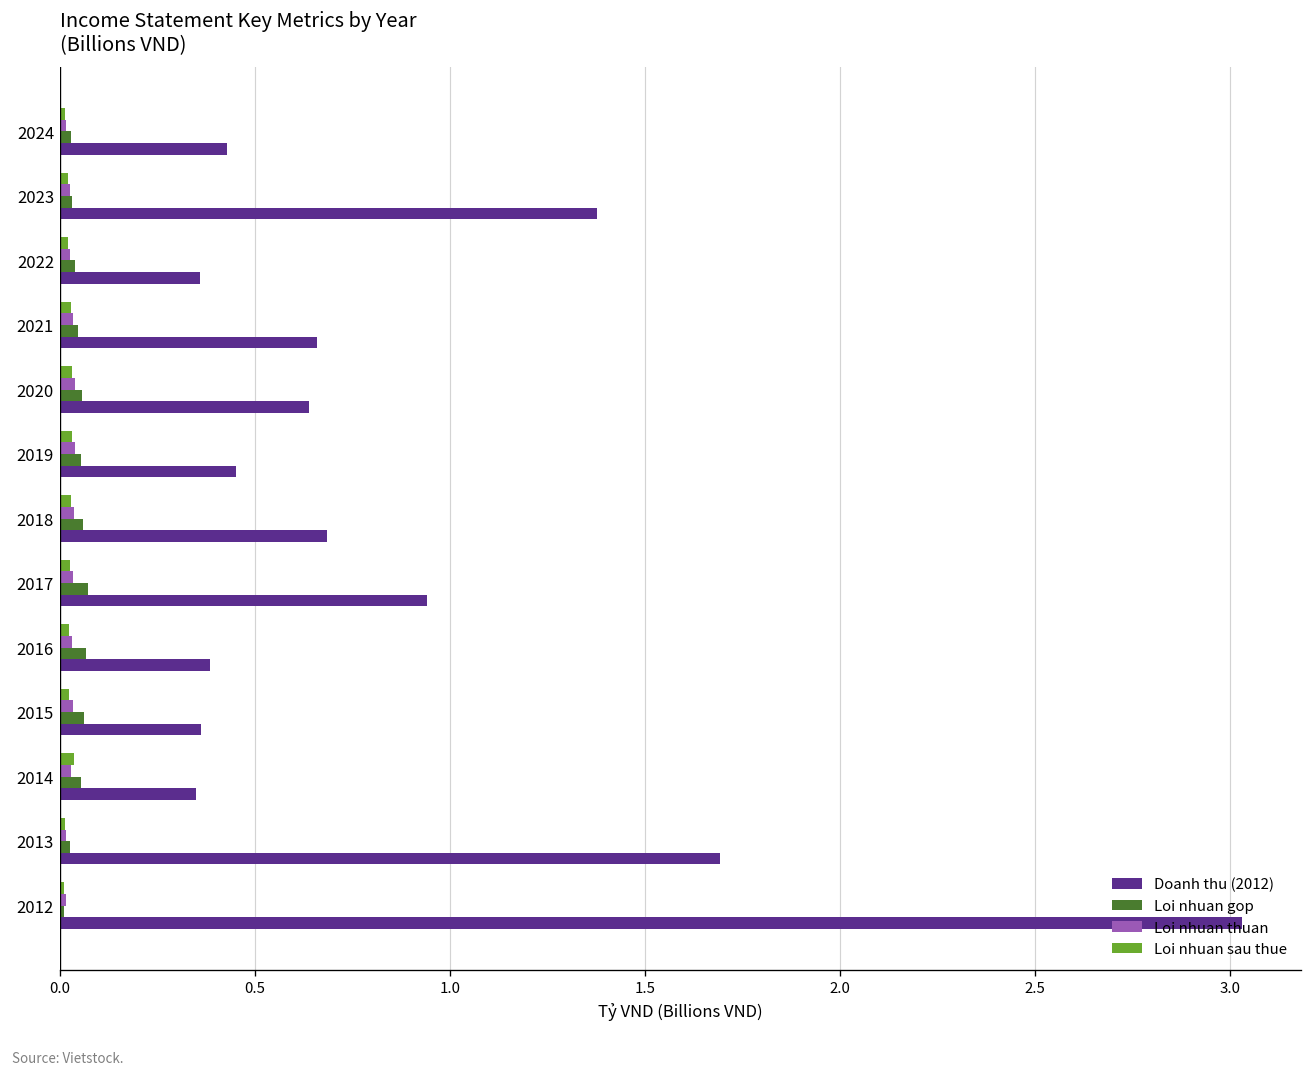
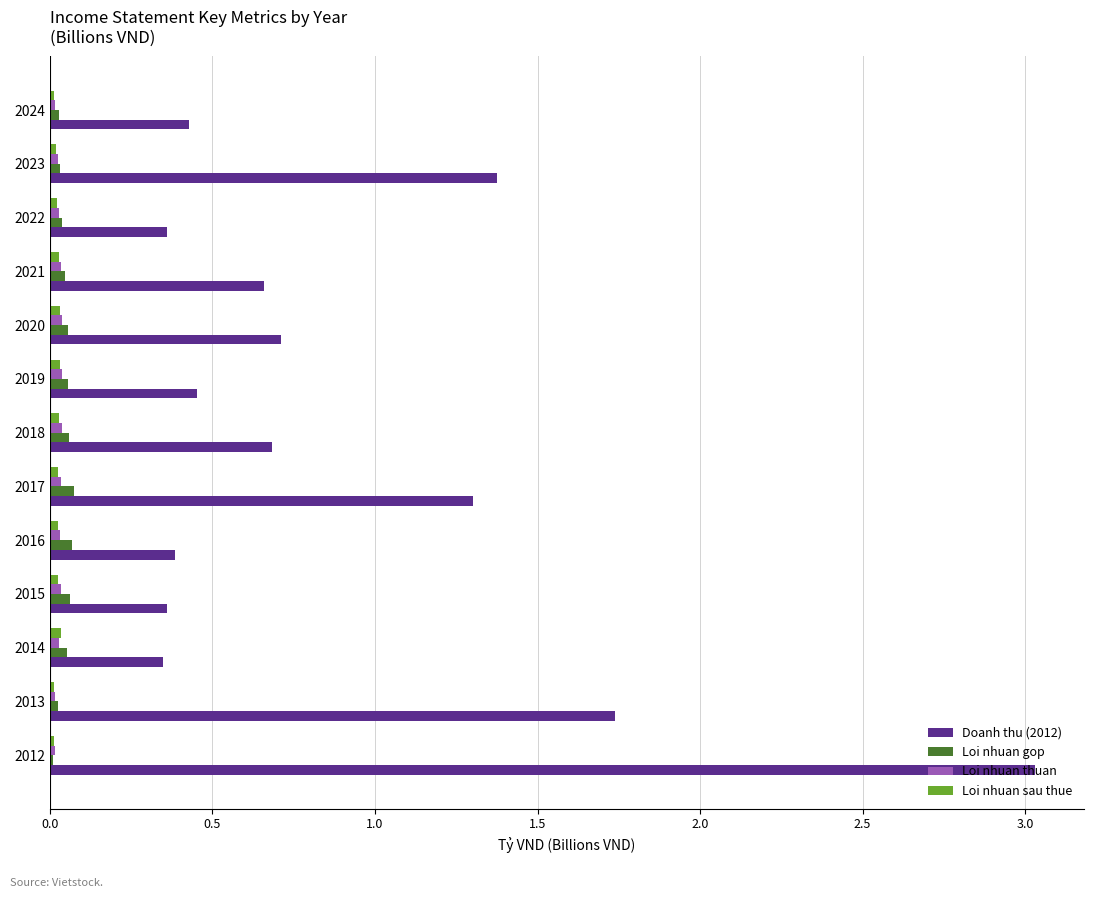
Doanh thu (2012), 2020: 0.64 -> 0.71
Doanh thu (2012), 2017: 0.94 -> 1.30
Doanh thu (2012), 2013: 1.69 -> 1.74
